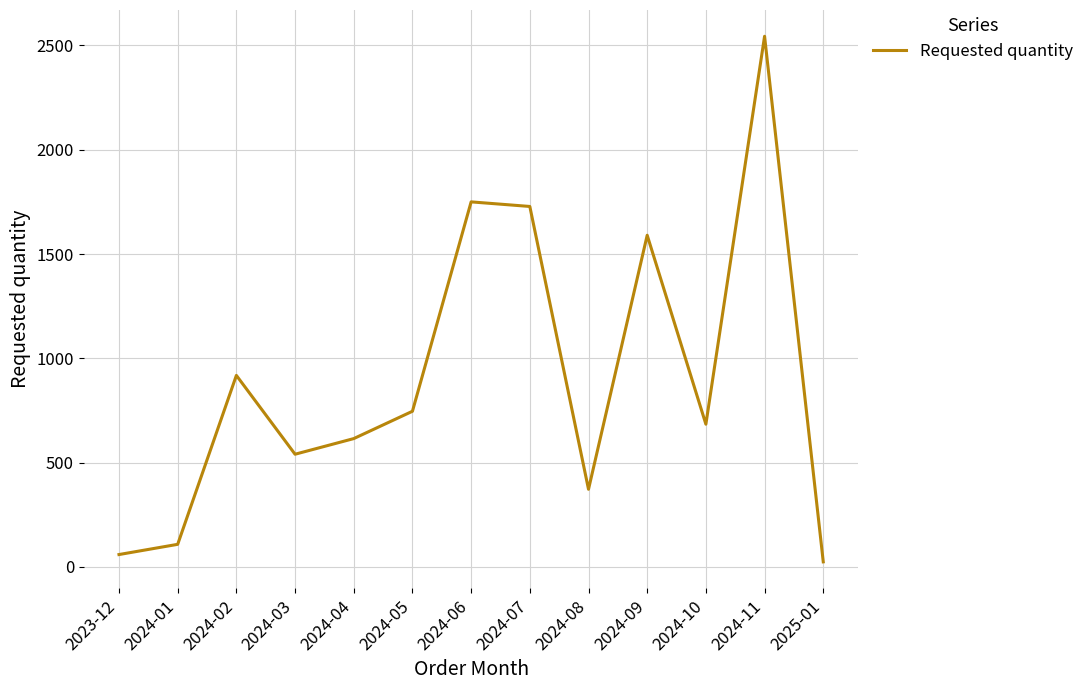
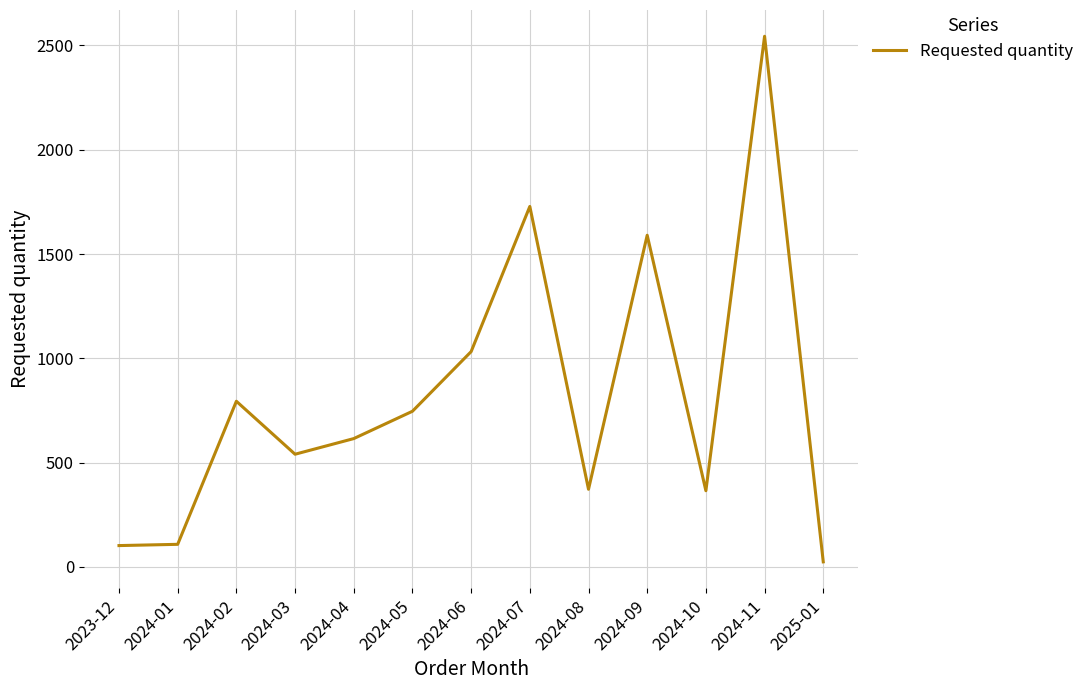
2023-12: 60 -> 100
2024-02: 920 -> 790
2024-06: 1750 -> 1030
2024-10: 680 -> 370
